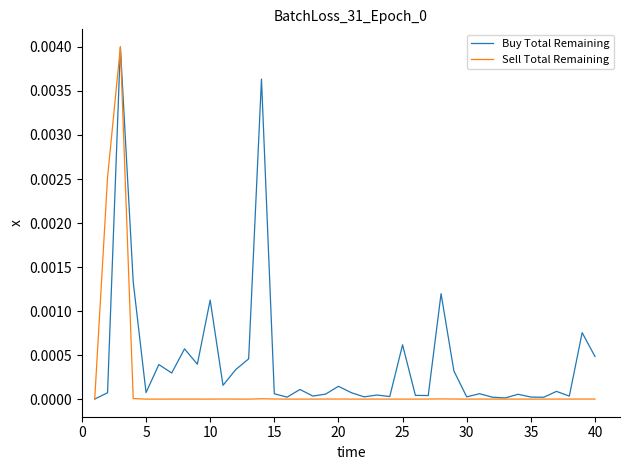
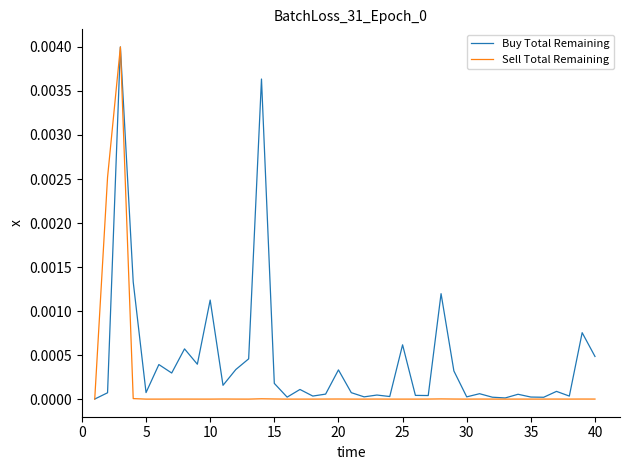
Buy Total Remaining, 15: 0.0001 -> 0.0002
Buy Total Remaining, 20: 0.0001 -> 0.0003
